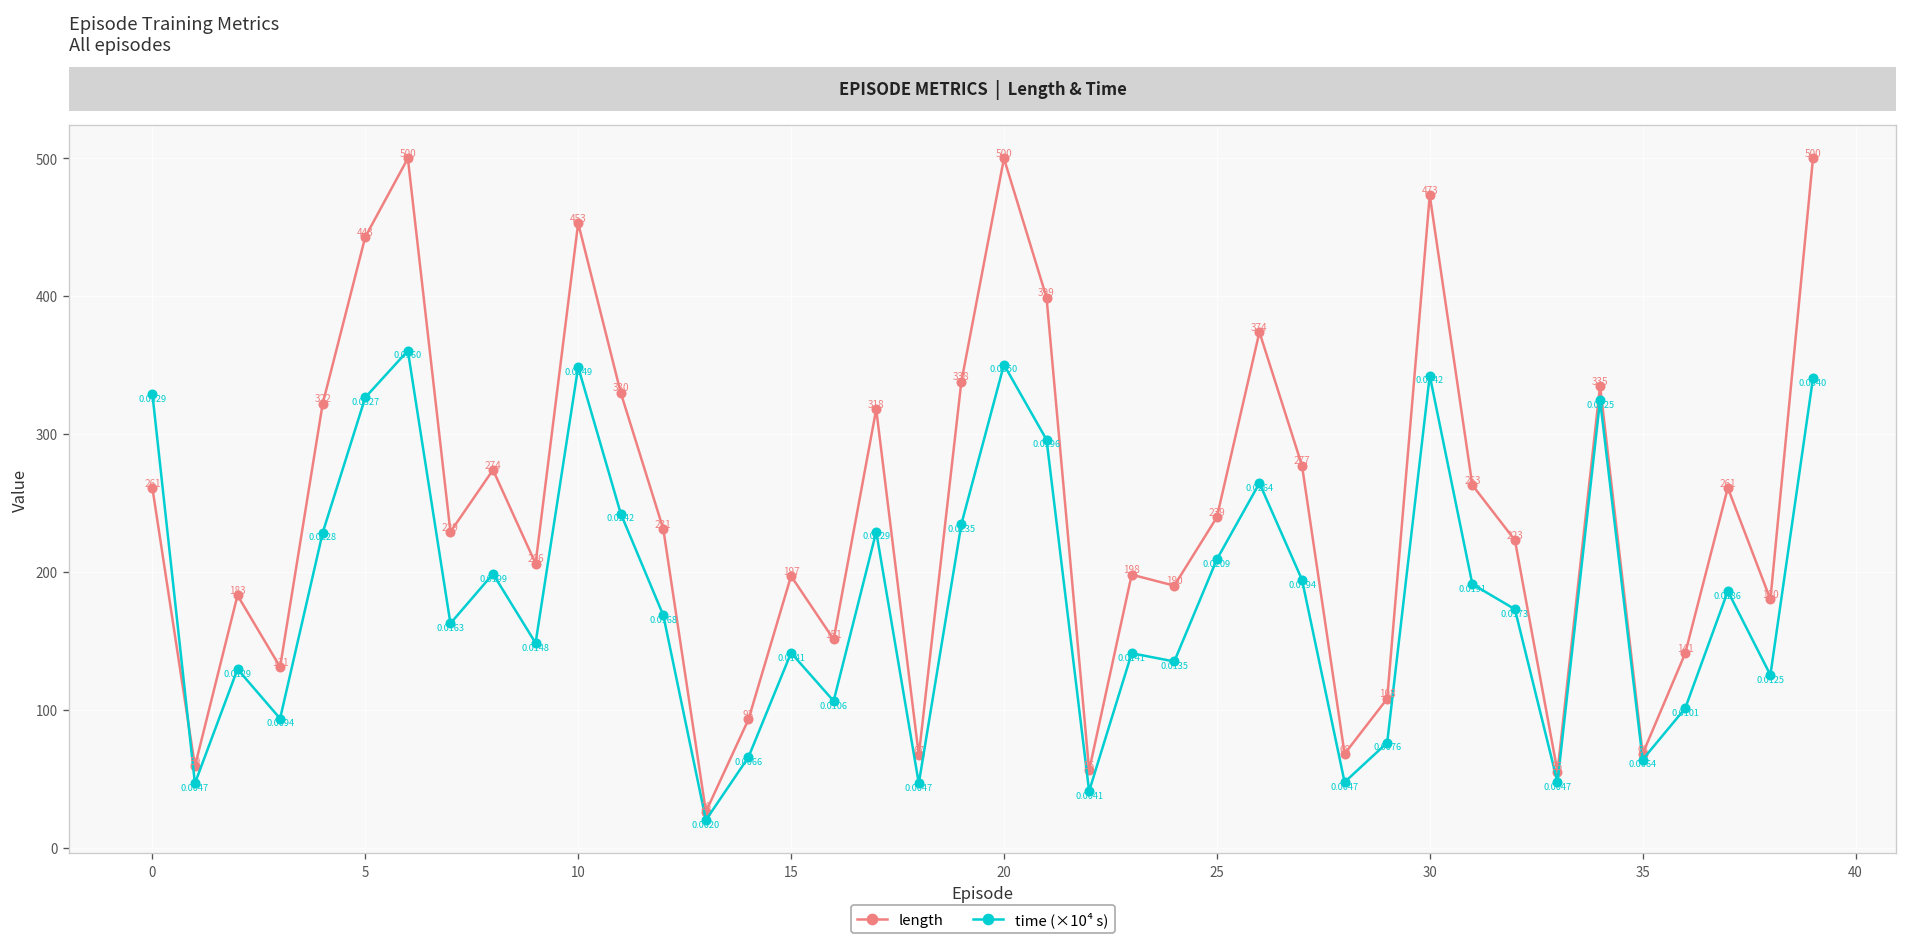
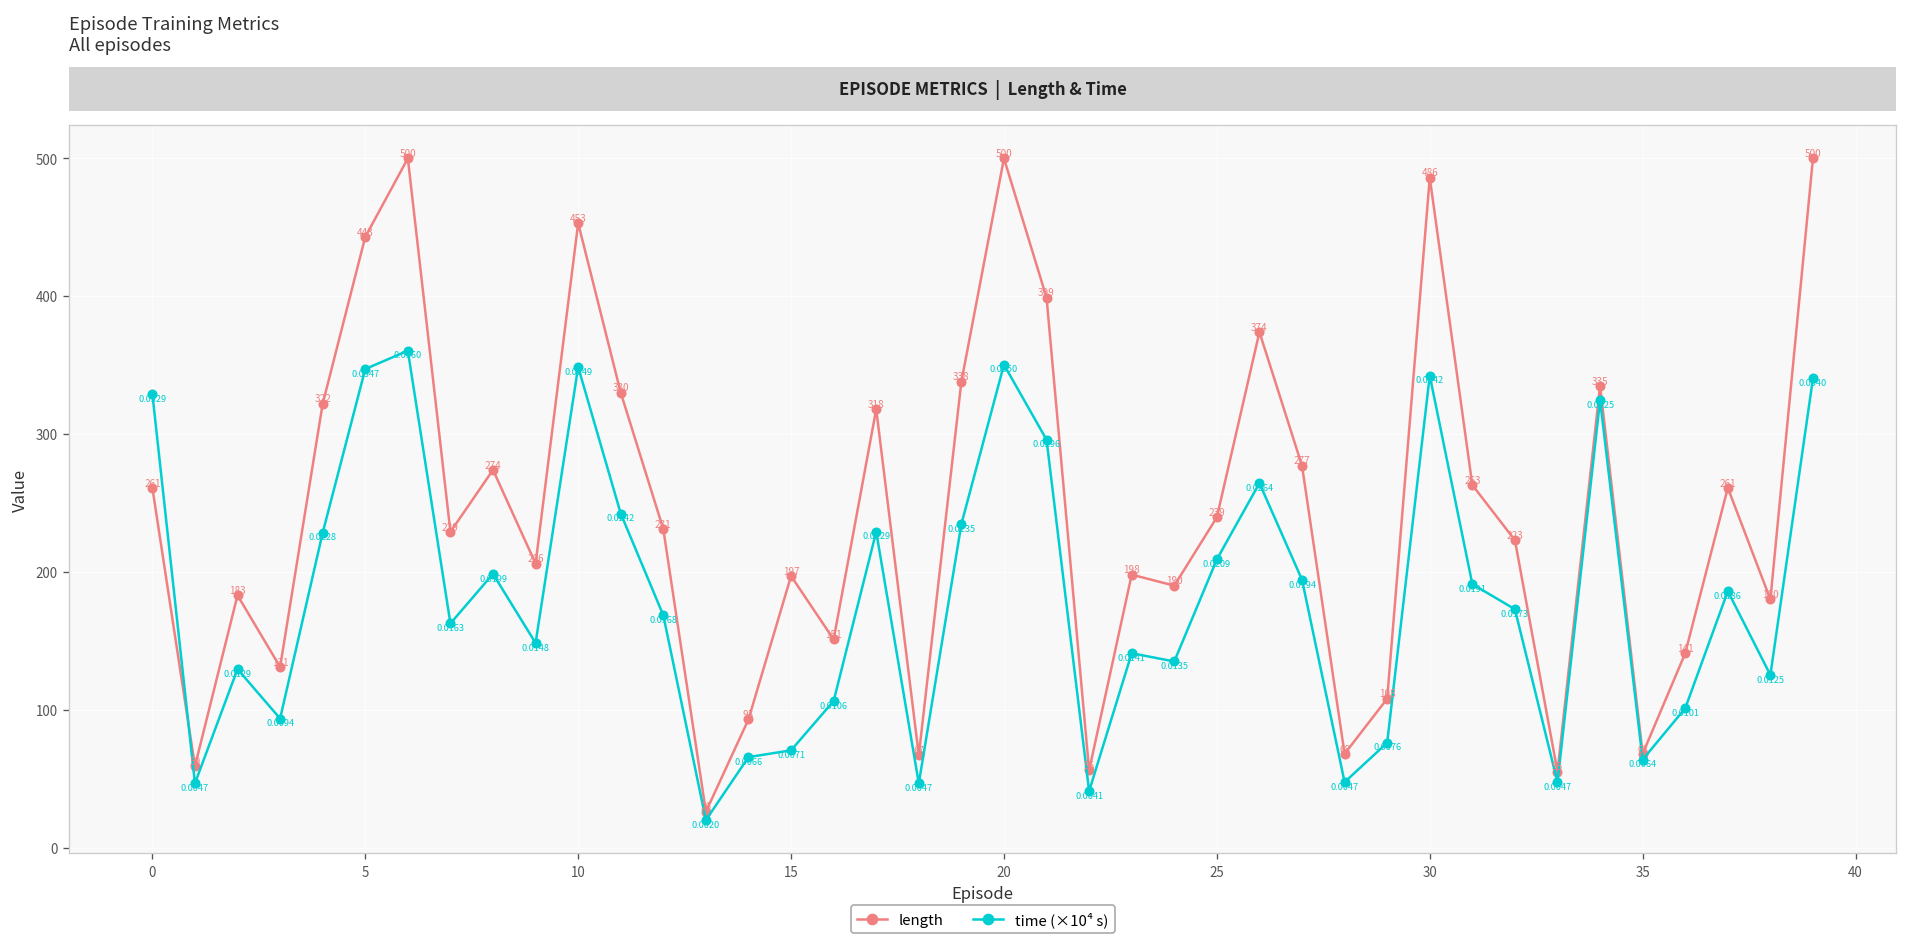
time (×10⁴ s), 5: 0.0327 -> 0.0347
time (×10⁴ s), 15: 0.0141 -> 0.0071
length, 30: 473 -> 486
